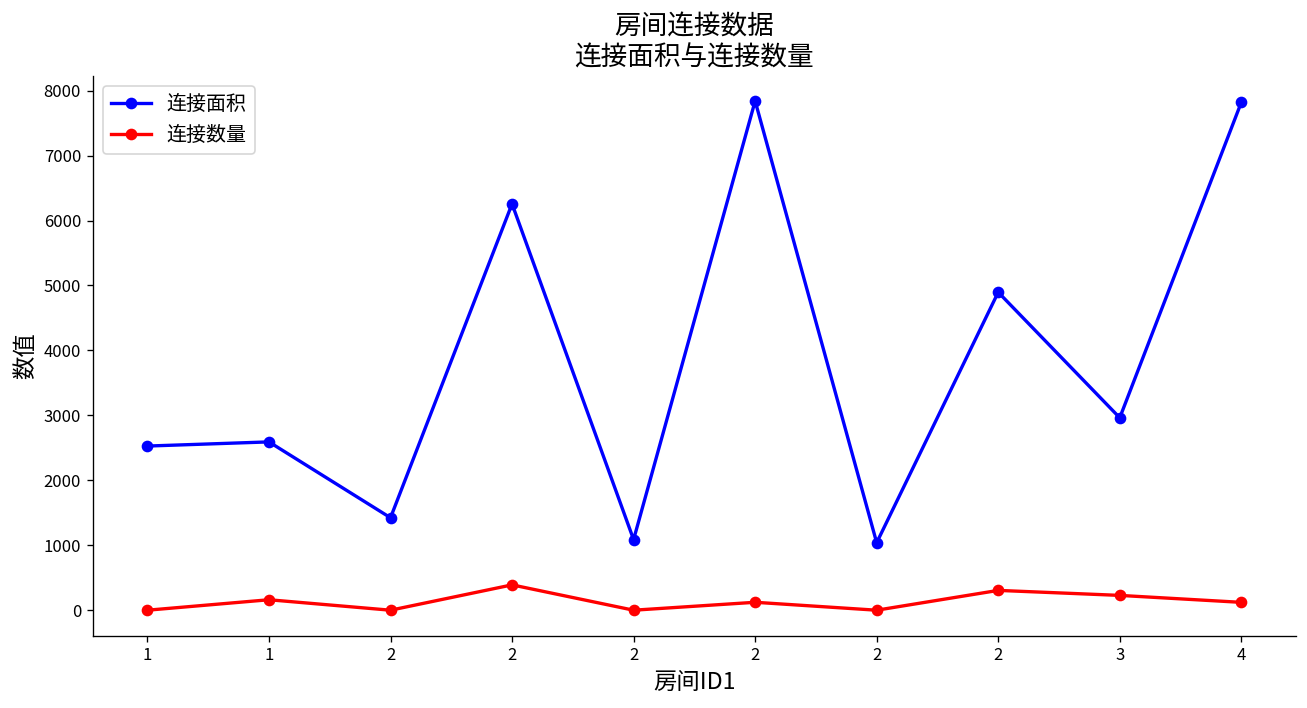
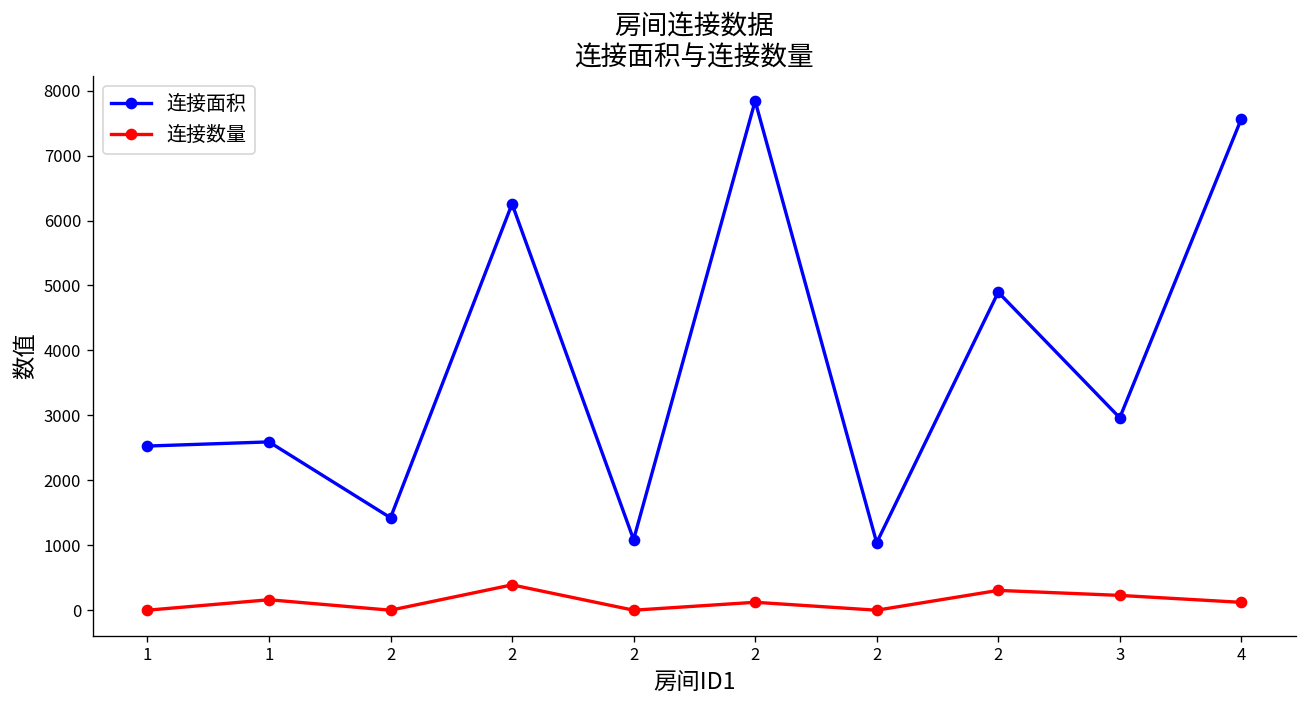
连接面积, 4: 7800 -> 7600
